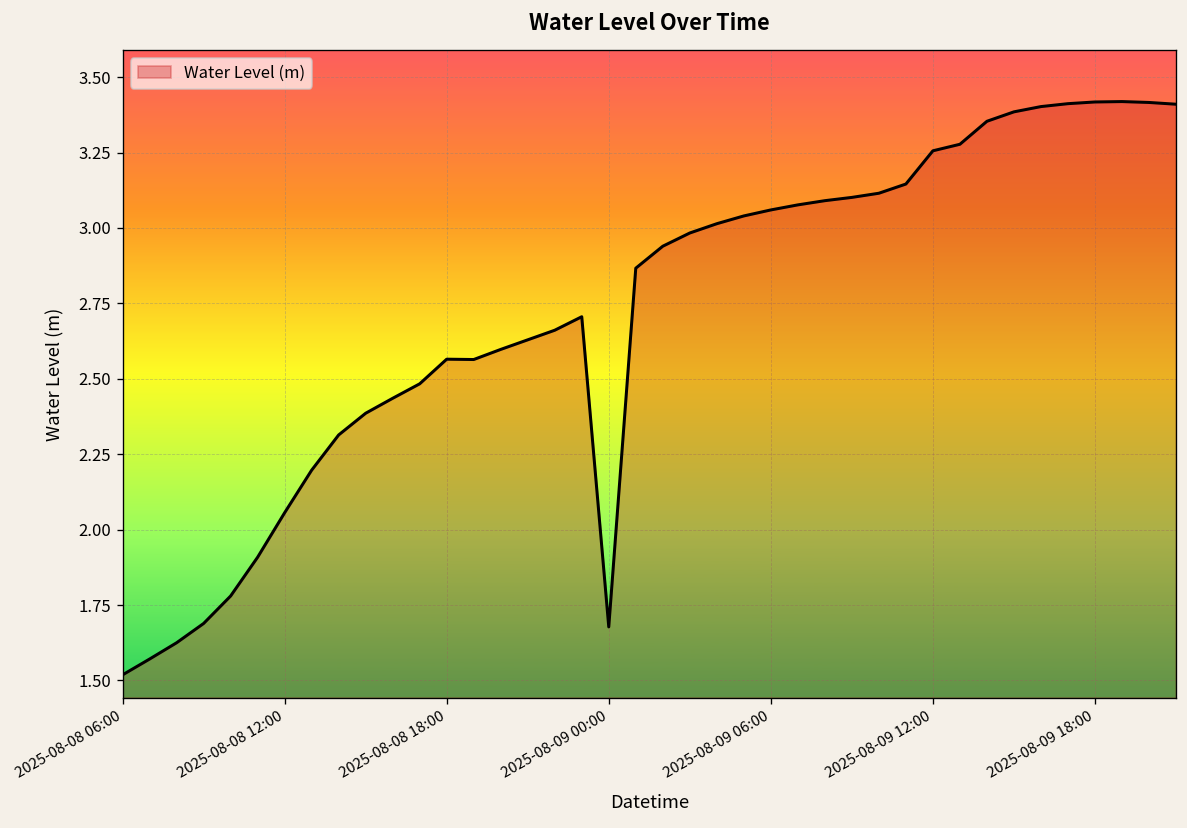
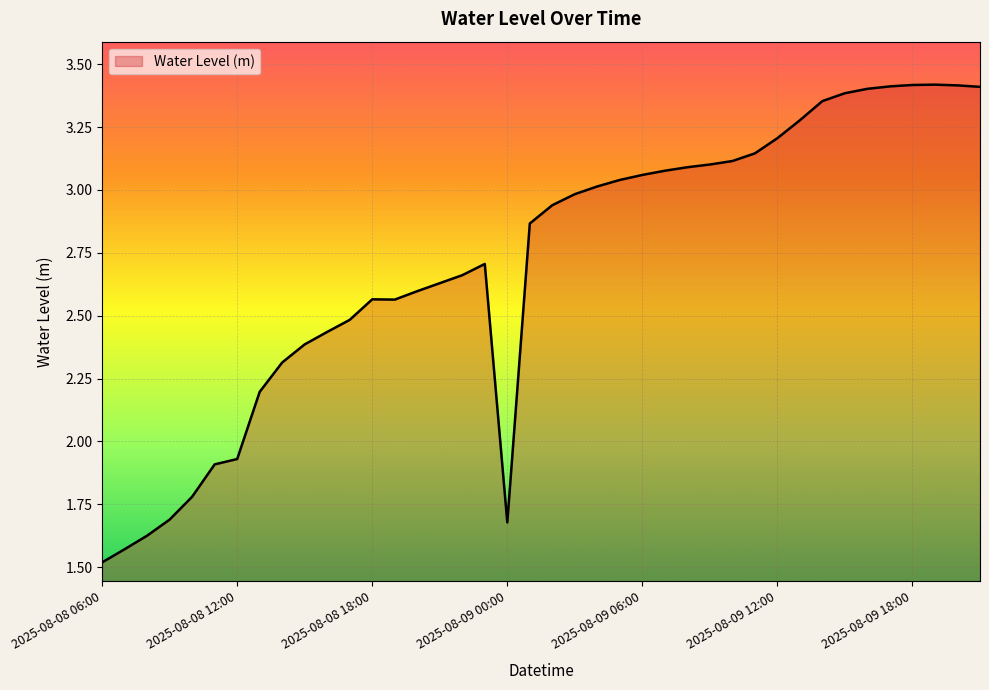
2025-08-08 12:00: 2.06 -> 1.93
2025-08-09 12:00: 3.26 -> 3.21
